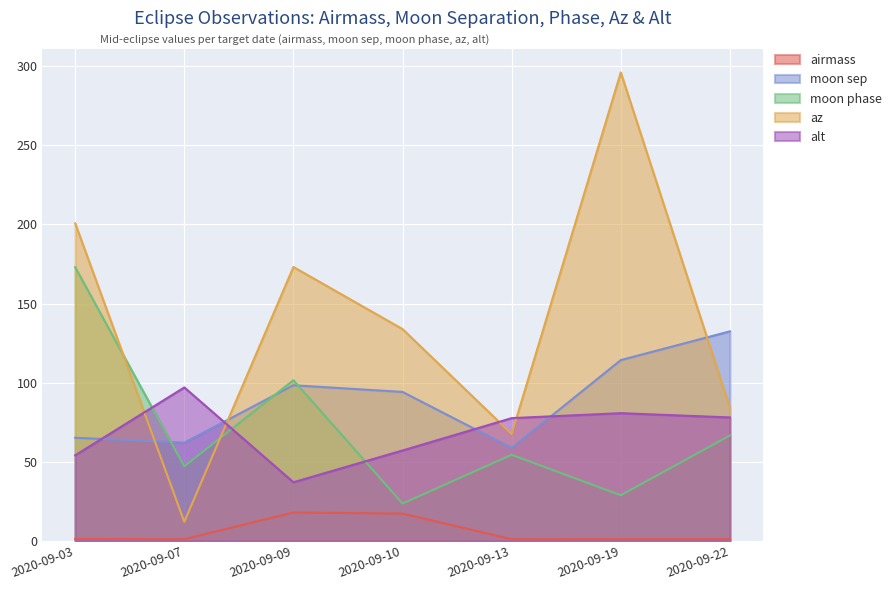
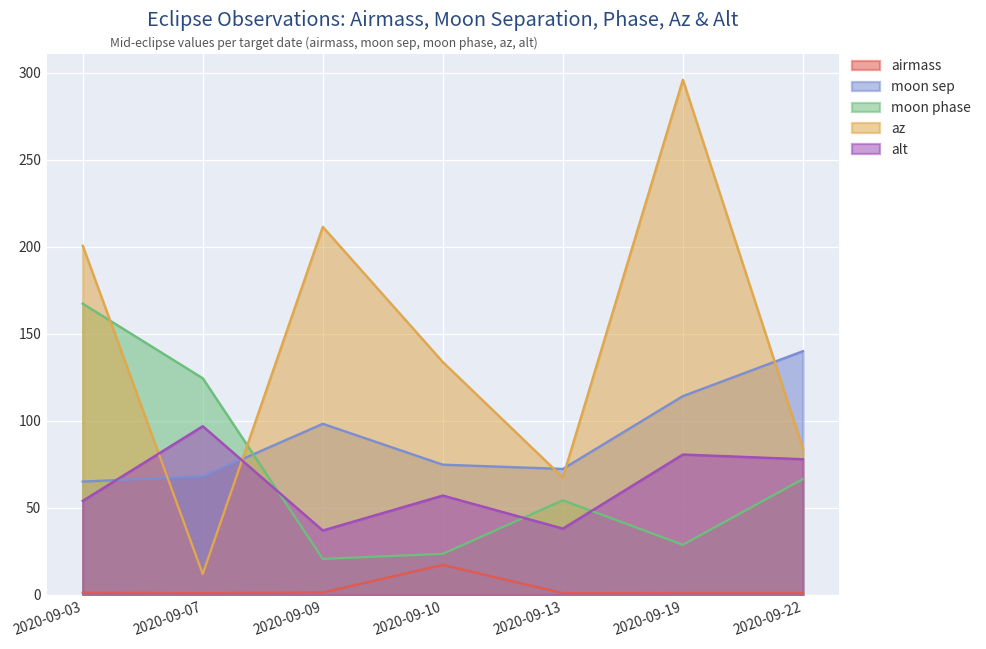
moon phase, 2020-09-03: 173 -> 167
moon sep, 2020-09-07: 62 -> 68
moon phase, 2020-09-07: 47 -> 125
airmass, 2020-09-09: 18 -> 1
moon phase, 2020-09-09: 102 -> 21
az, 2020-09-09: 173 -> 212
moon sep, 2020-09-10: 94 -> 75
moon sep, 2020-09-13: 59 -> 72
alt, 2020-09-13: 78 -> 38
moon sep, 2020-09-22: 132 -> 140
